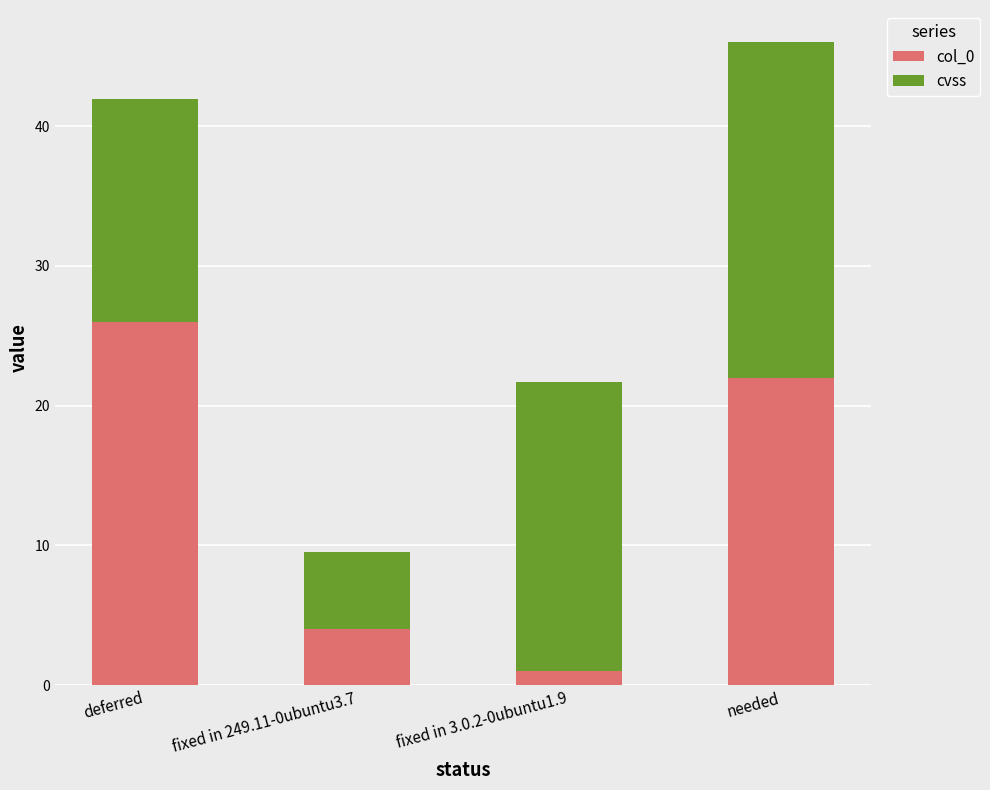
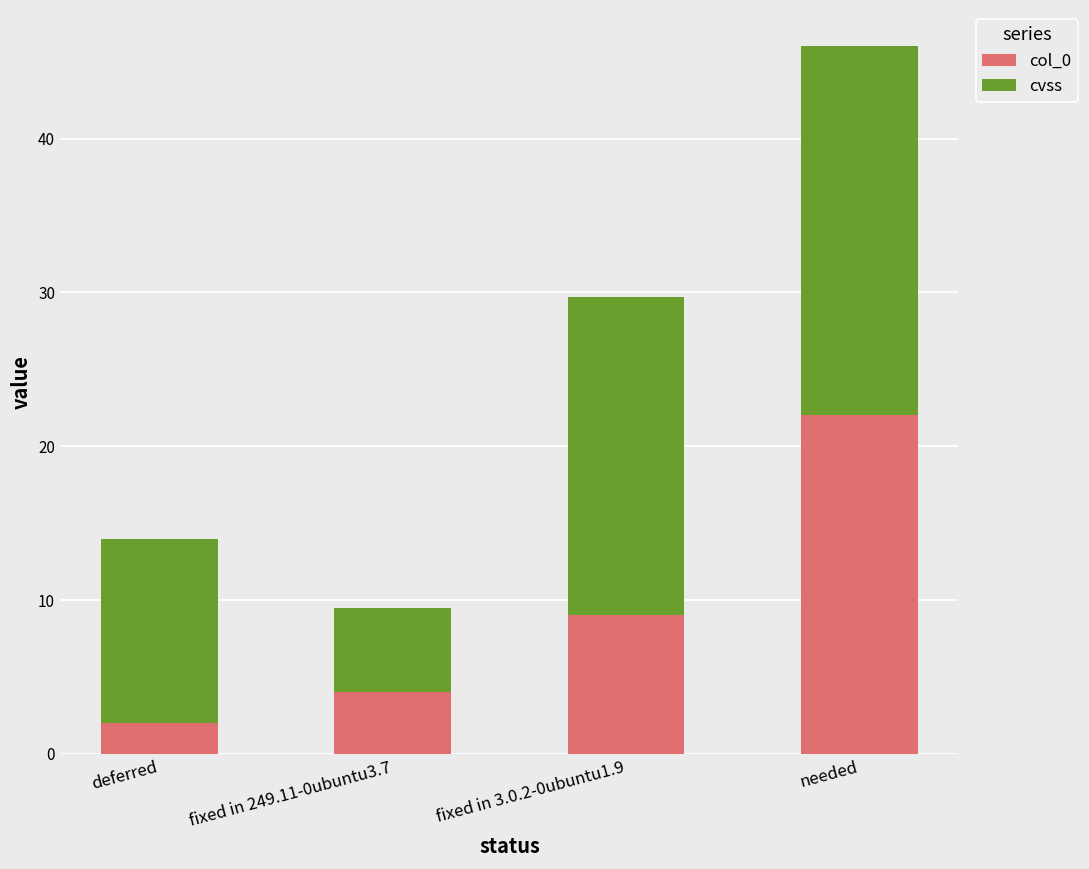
col_0, deferred: 26 -> 2
cvss, deferred: 15.9 -> 12.0
col_0, fixed in 3.0.2-0ubuntu1.9: 1 -> 9
